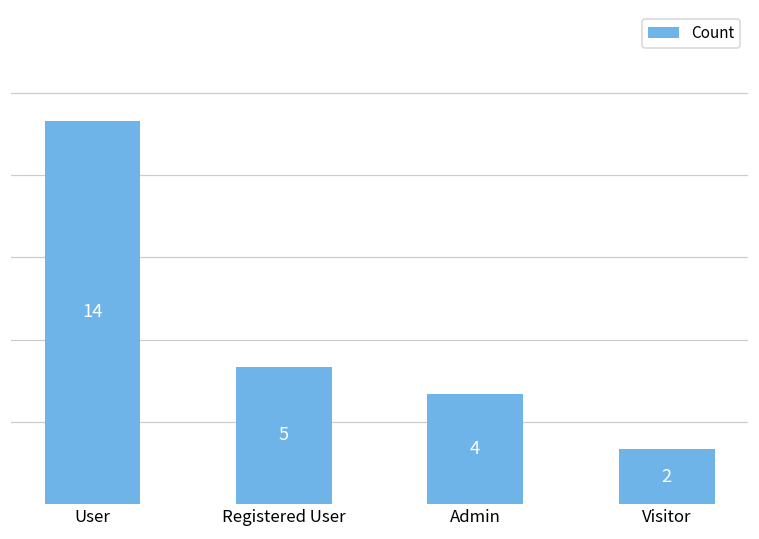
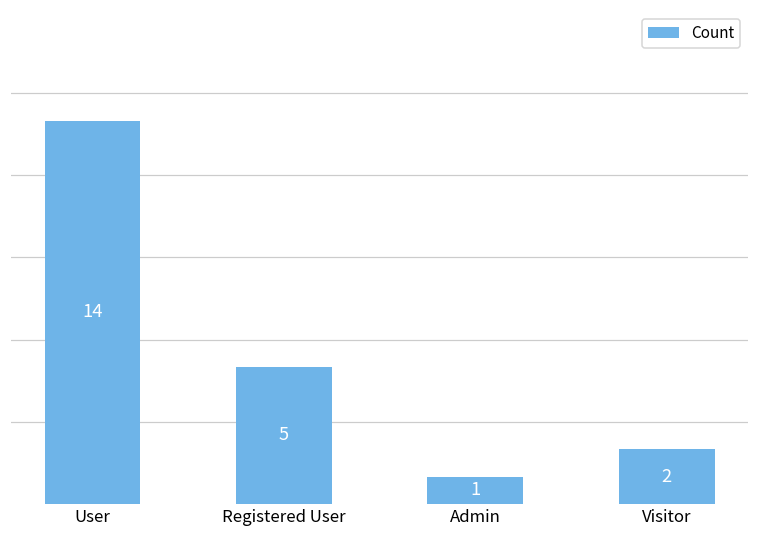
Admin: 4 -> 1
